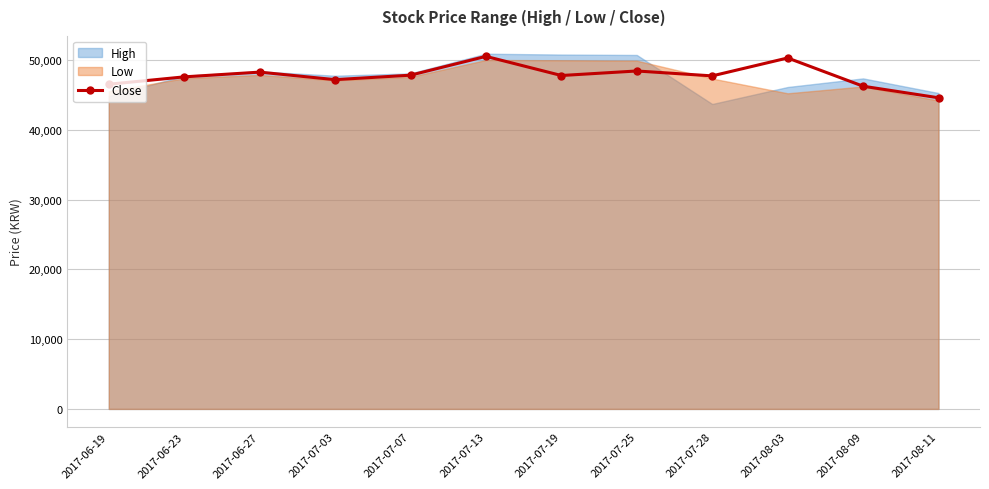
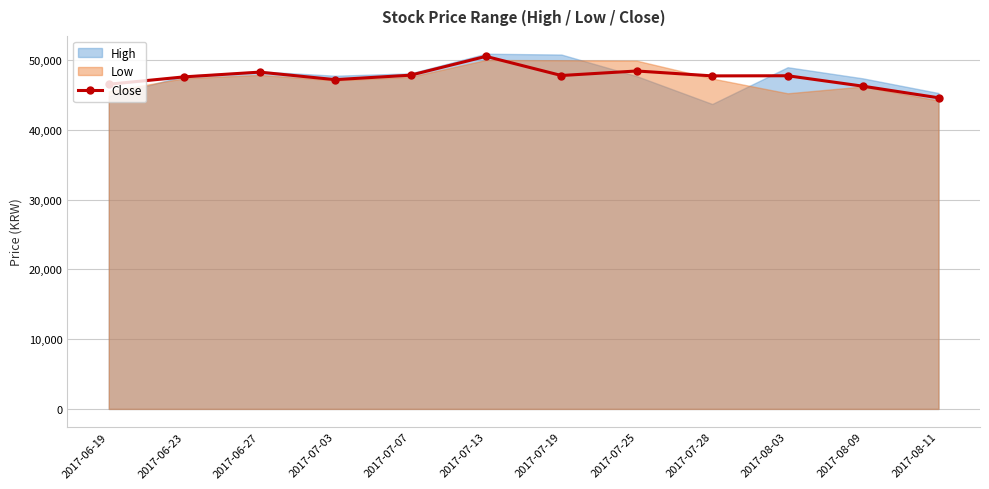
High, 2017-07-25: 51,000 -> 48,000
Close, 2017-08-03: 50,000 -> 48,000
High, 2017-08-03: 46,000 -> 49,000
